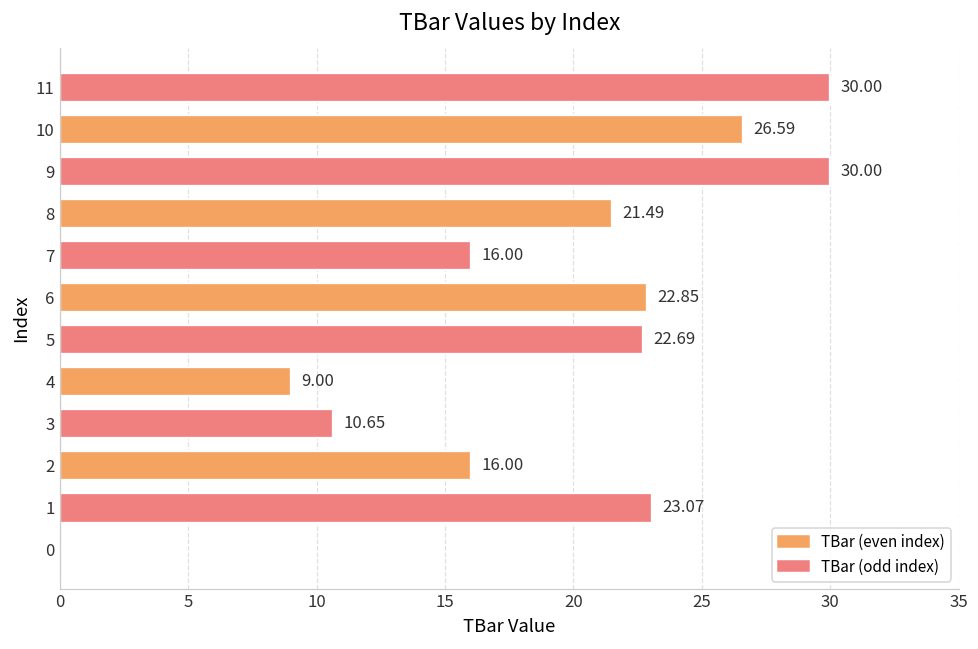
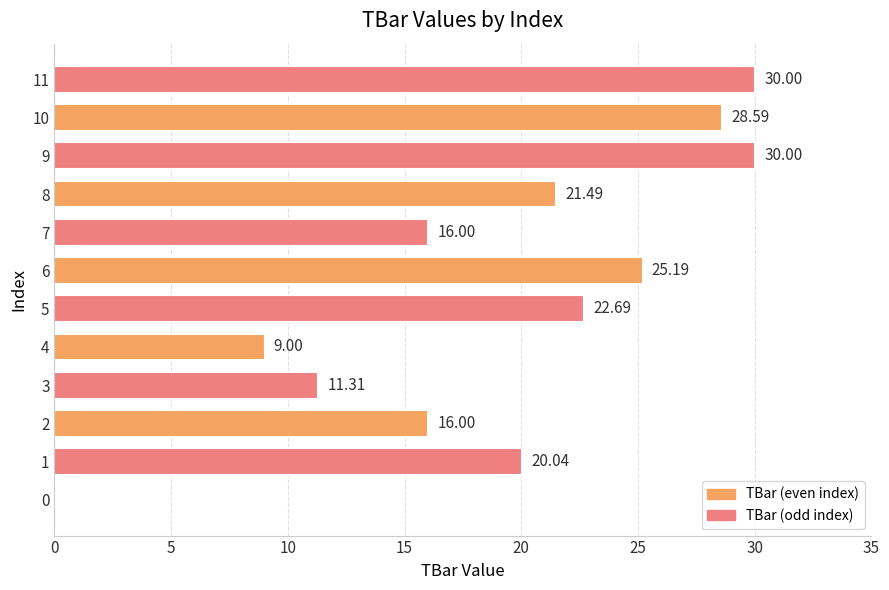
10: 26.59 -> 28.59
6: 22.85 -> 25.19
3: 10.65 -> 11.31
1: 23.07 -> 20.04
